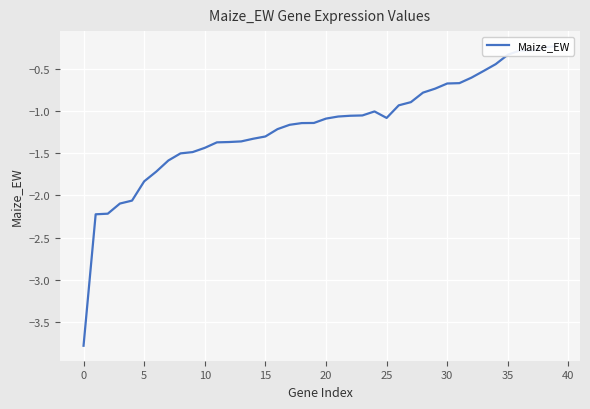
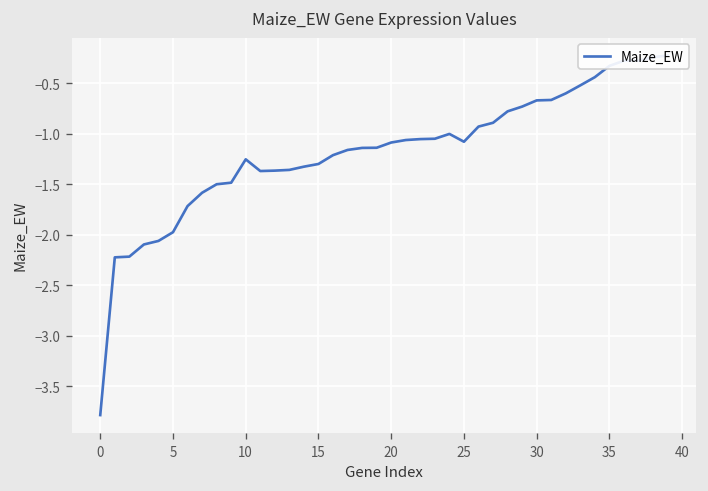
5: -1.8 -> -2.0
10: -1.4 -> -1.3
